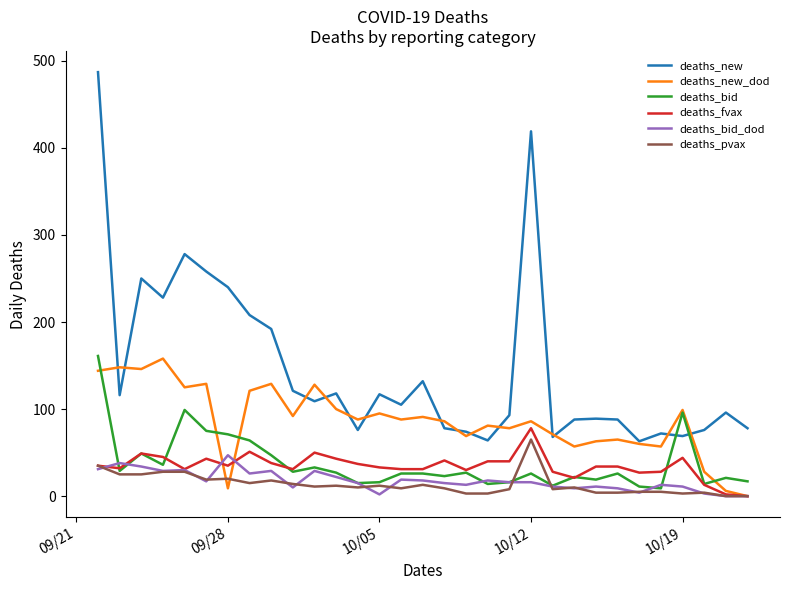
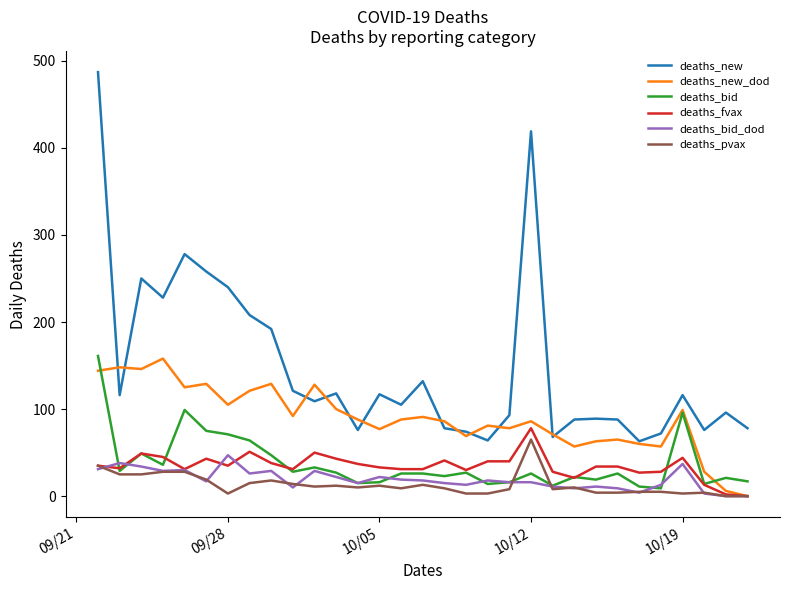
deaths_new_dod, 09/28: 10 -> 110
deaths_pvax, 09/28: 20 -> 0
deaths_new_dod, 10/05: 100 -> 80
deaths_bid_dod, 10/05: 0 -> 20
deaths_new, 10/19: 70 -> 120
deaths_bid_dod, 10/19: 10 -> 40
